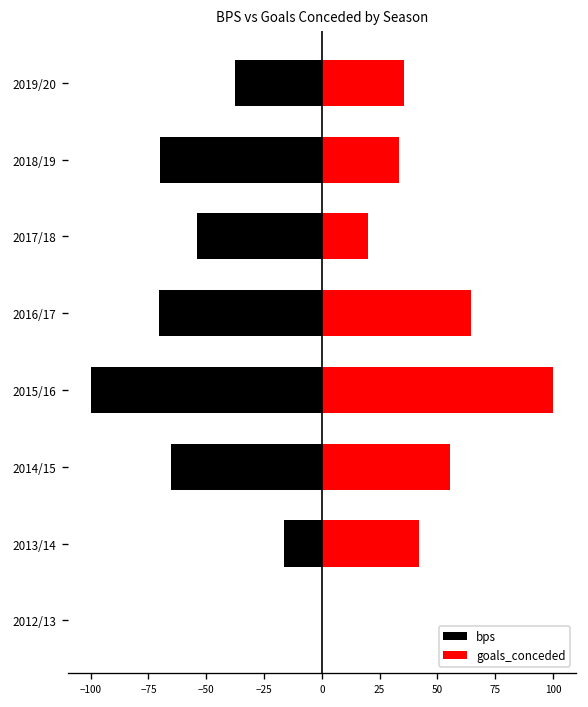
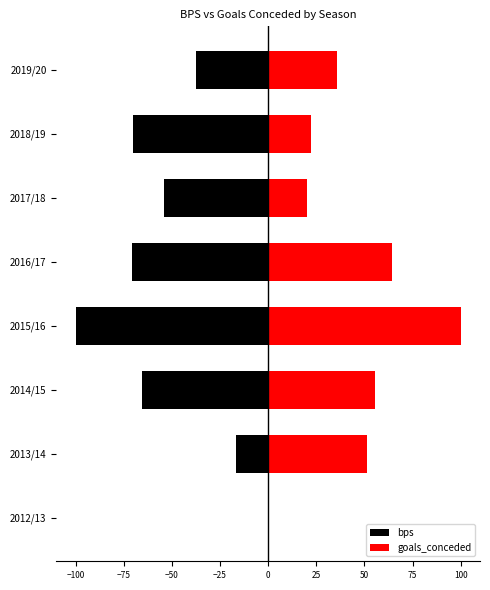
goals_conceded, 2018/19: 33 -> 22
goals_conceded, 2013/14: 42 -> 51
